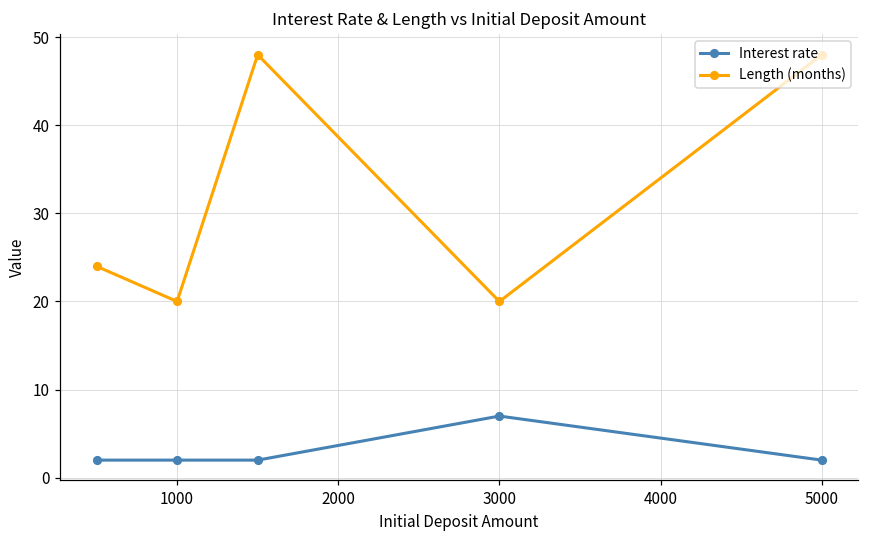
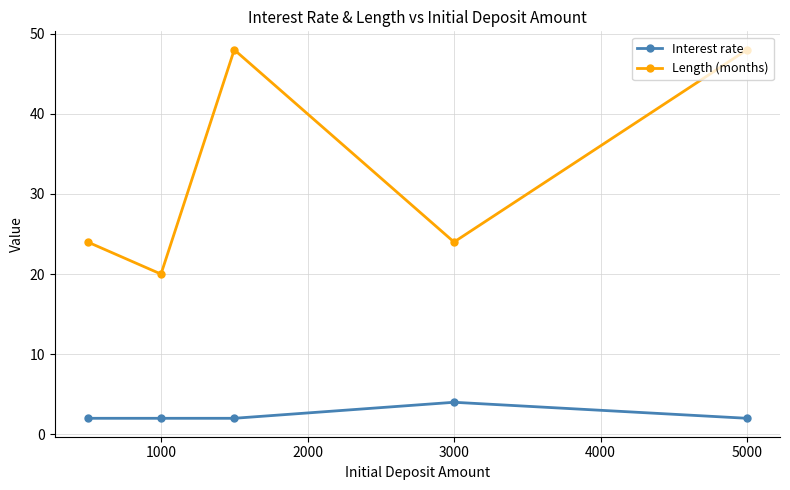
Interest rate, 3000: 7 -> 4
Length (months), 3000: 20 -> 24
